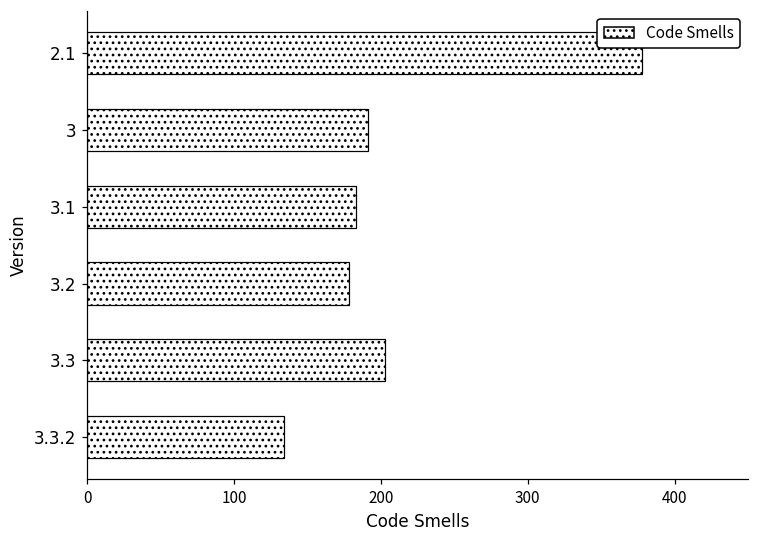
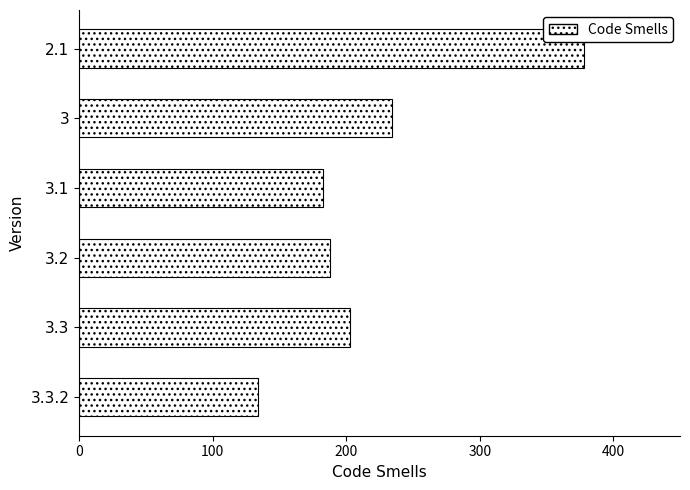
3: 191 -> 234
3.2: 178 -> 188
